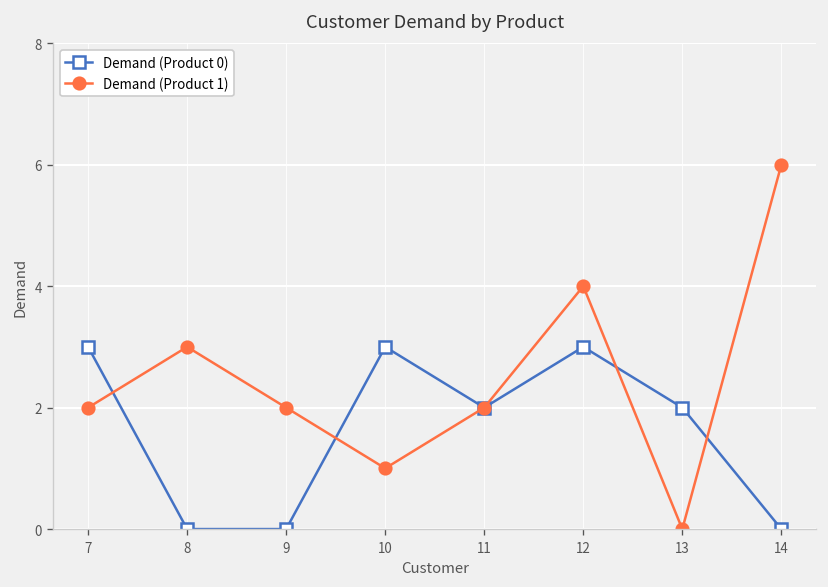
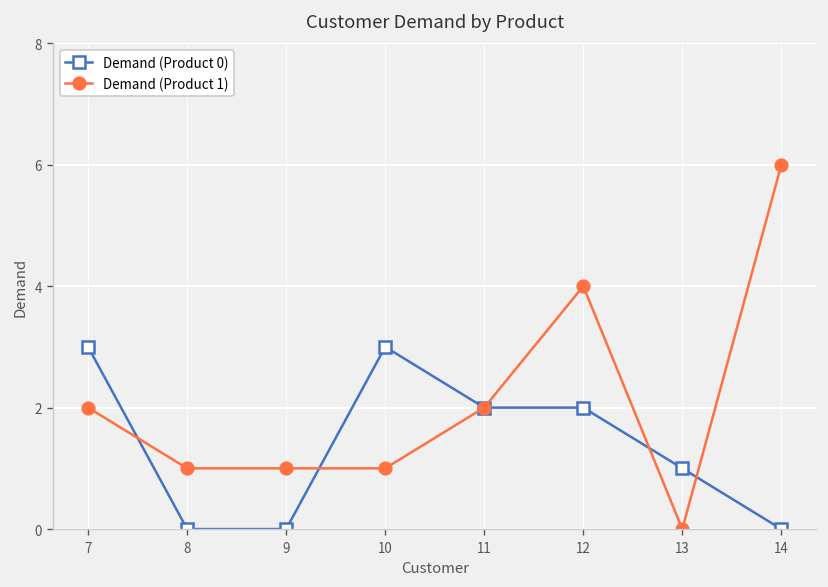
Demand (Product 1), 8: 3 -> 1
Demand (Product 1), 9: 2 -> 1
Demand (Product 0), 12: 3 -> 2
Demand (Product 0), 13: 2 -> 1
